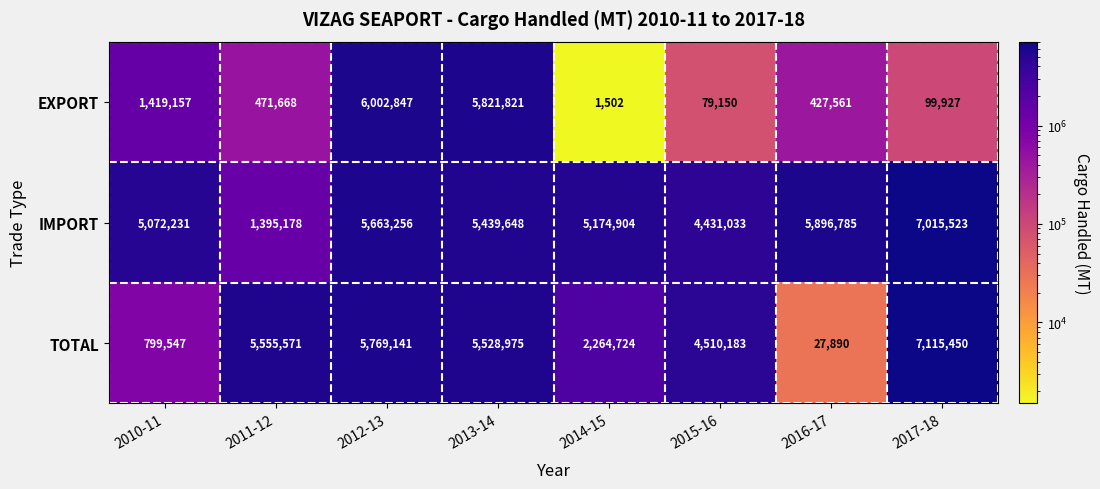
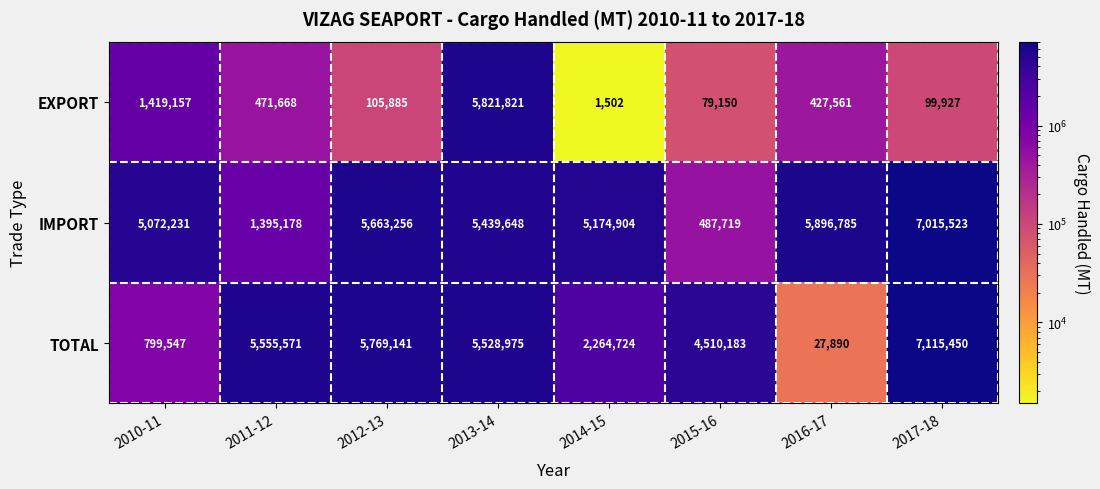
EXPORT, 2012-13: 6,002,847 -> 105,885
IMPORT, 2015-16: 4,431,033 -> 487,719
